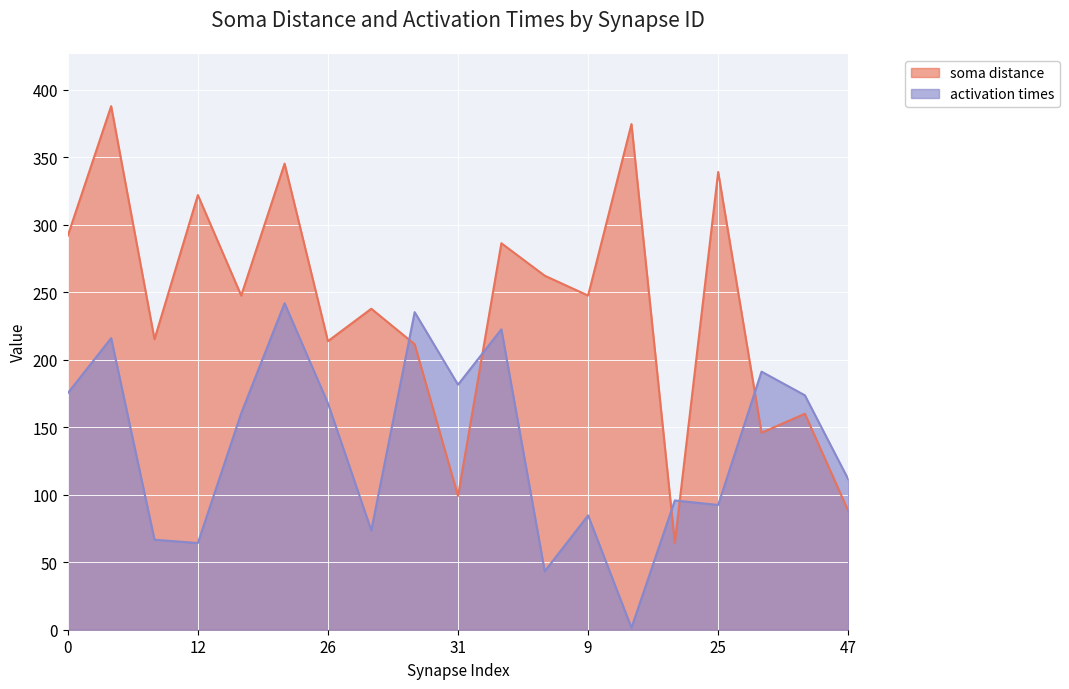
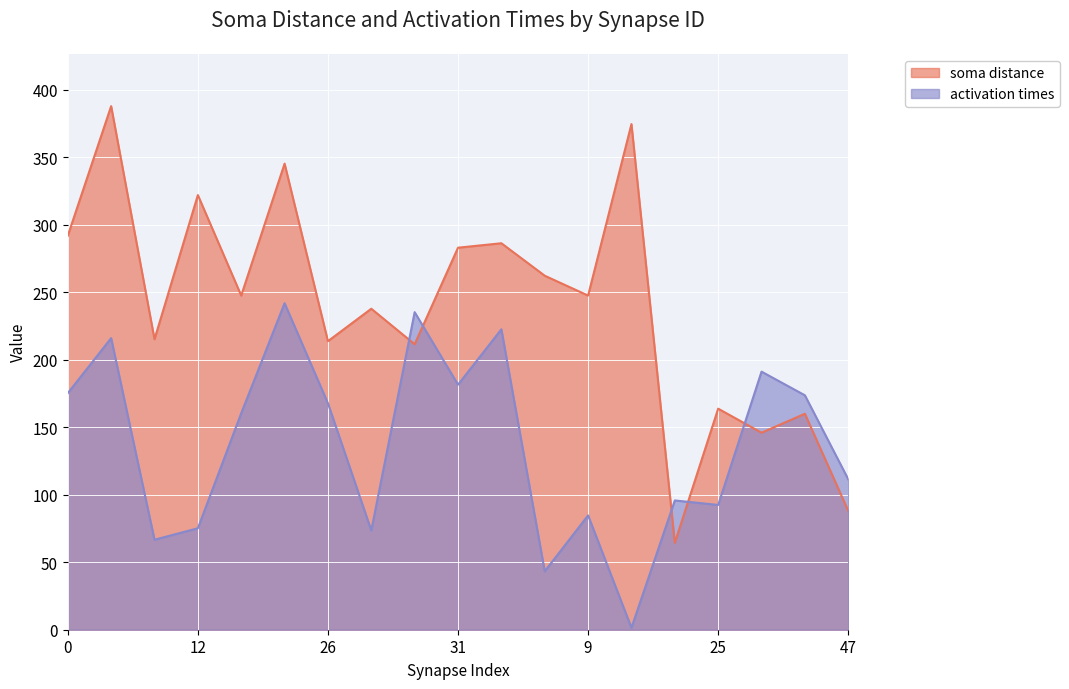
activation times, 12: 64 -> 75
soma distance, 31: 99 -> 283
soma distance, 25: 339 -> 164
